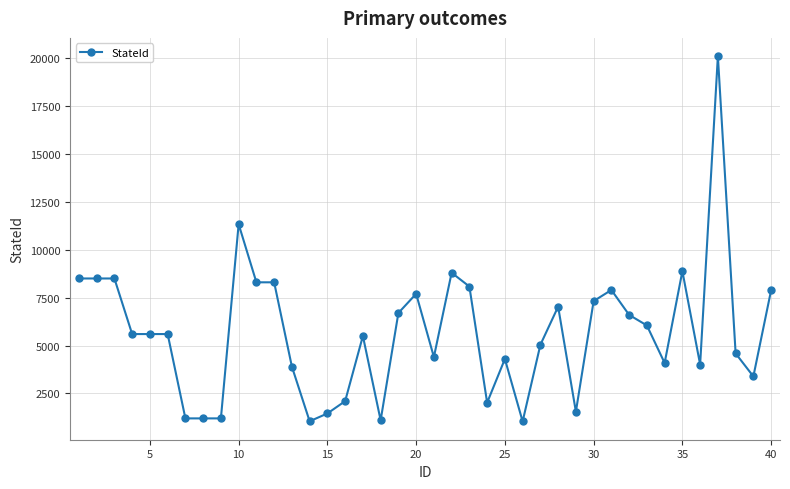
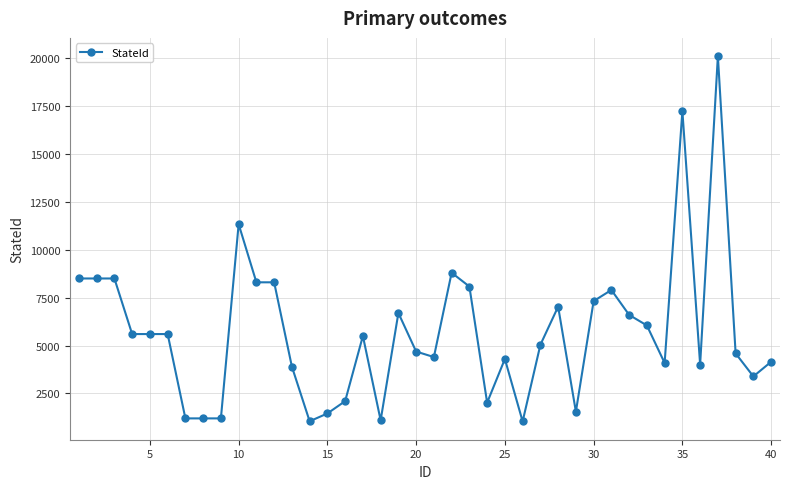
20: 7700 -> 4700
35: 8900 -> 17200
40: 7900 -> 4200
